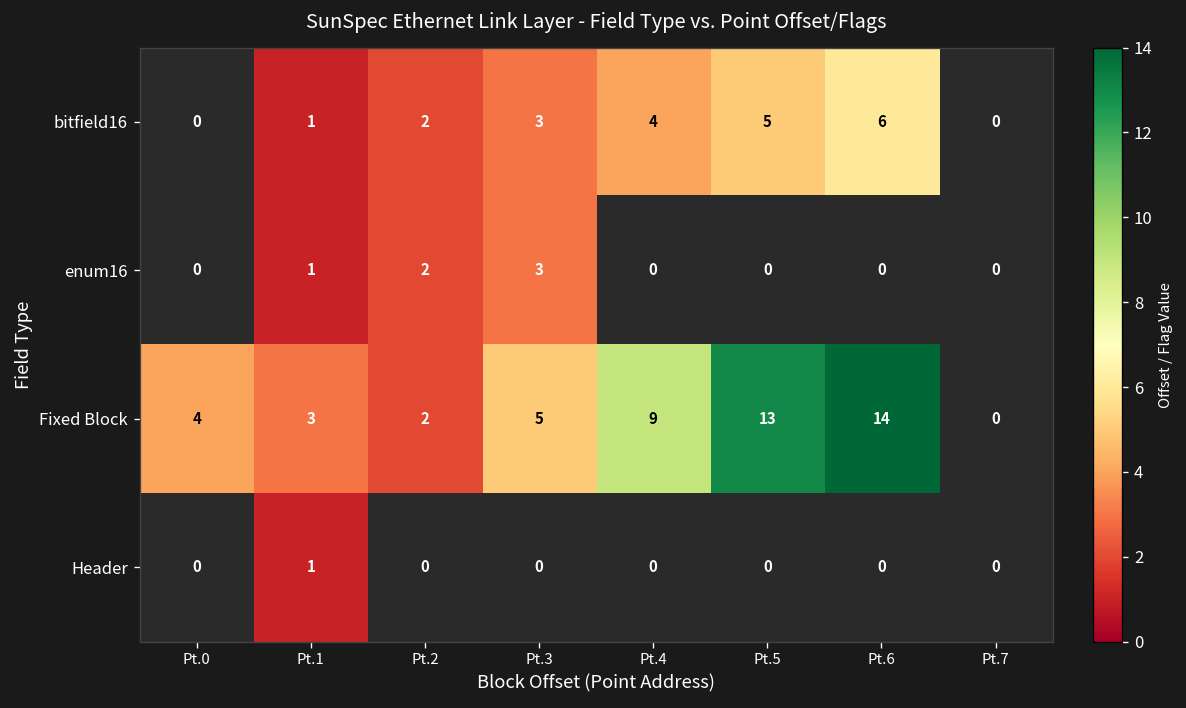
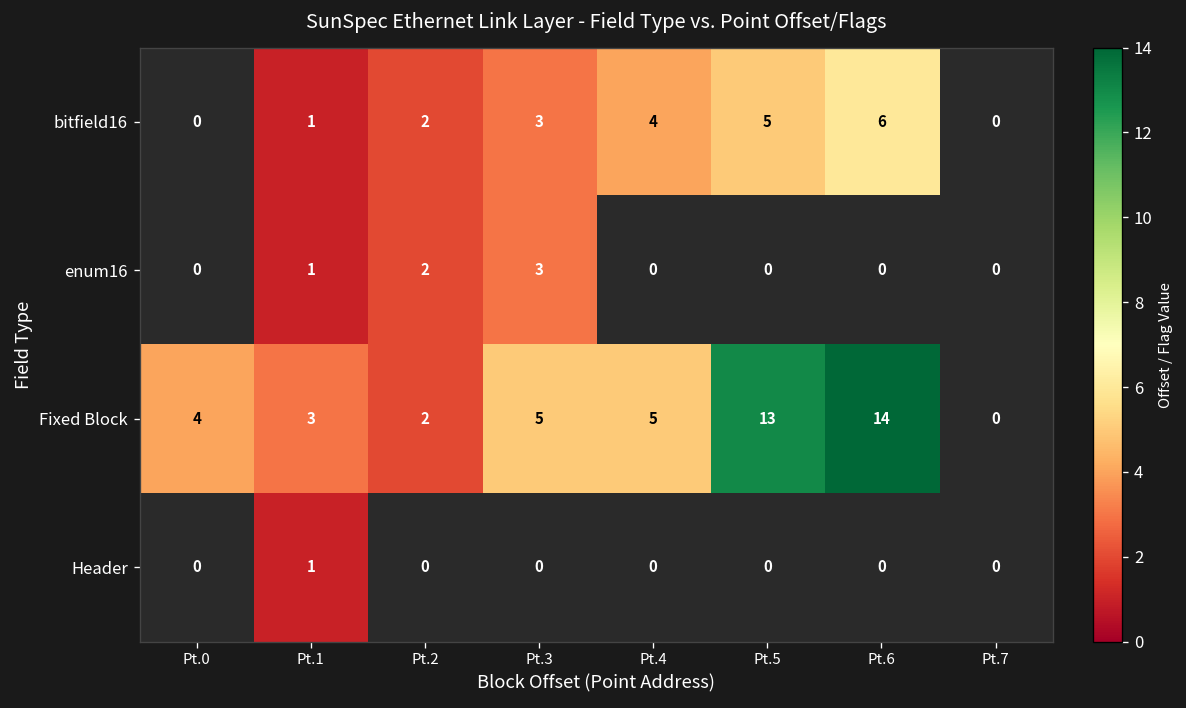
Fixed Block, Pt.4: 9 -> 5
